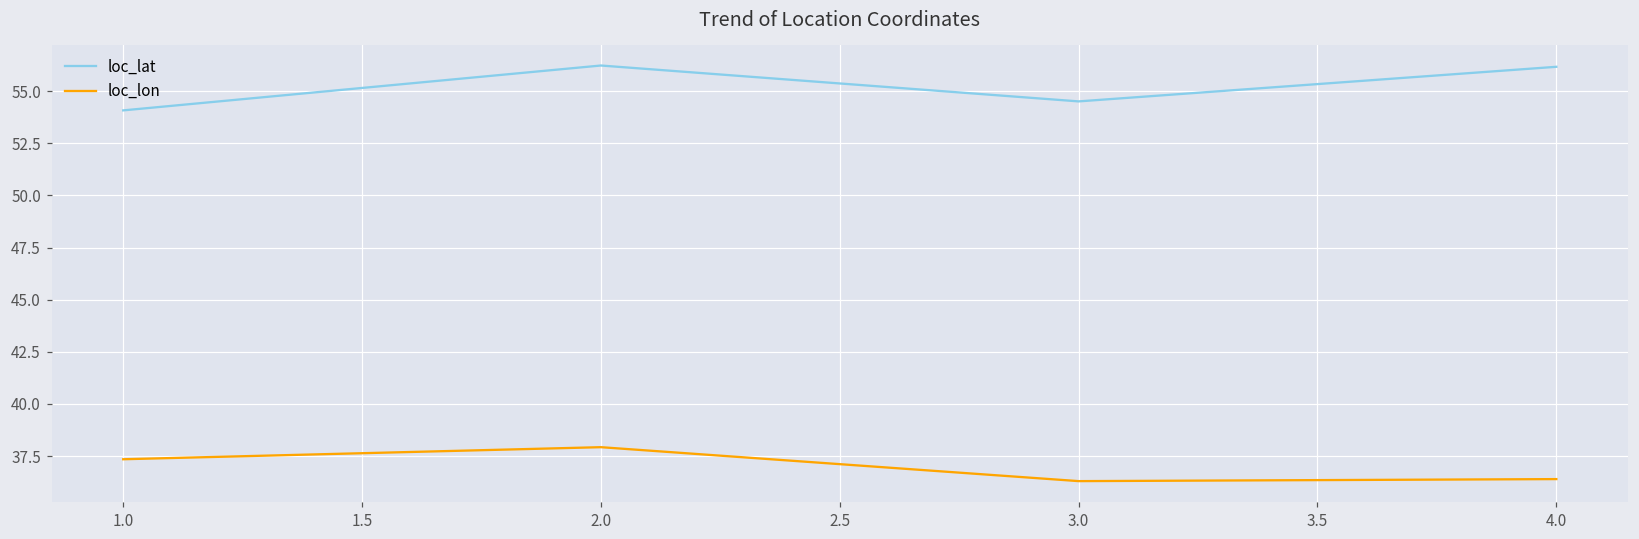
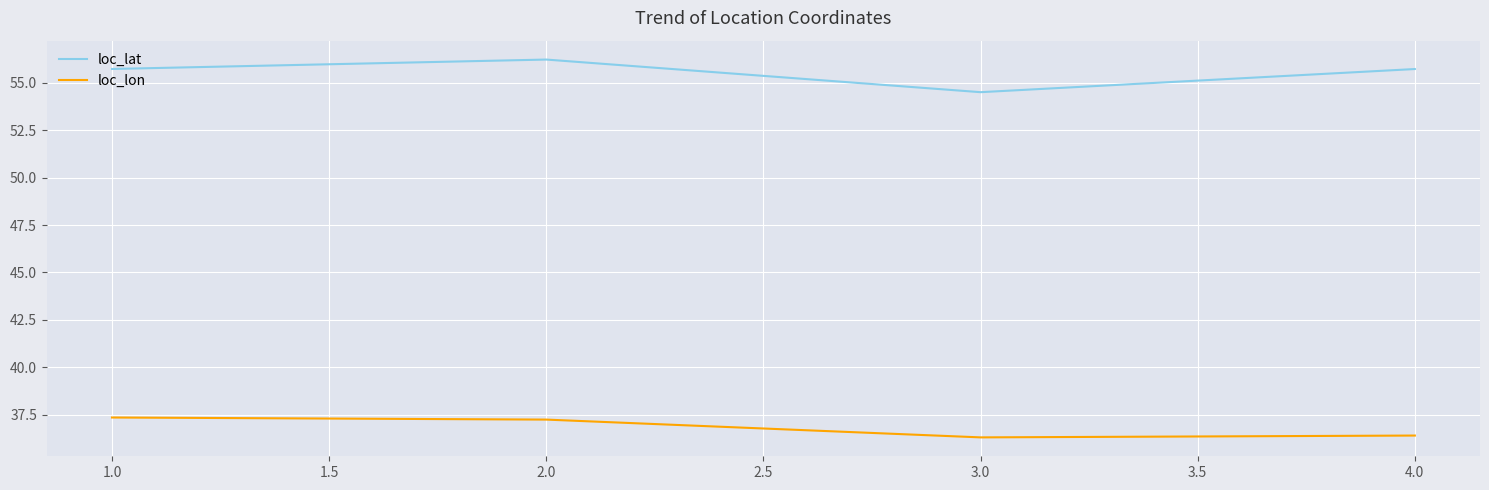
loc_lat, 1.0: 54.1 -> 55.7
loc_lon, 2.0: 37.9 -> 37.2
loc_lat, 4.0: 56.2 -> 55.7
